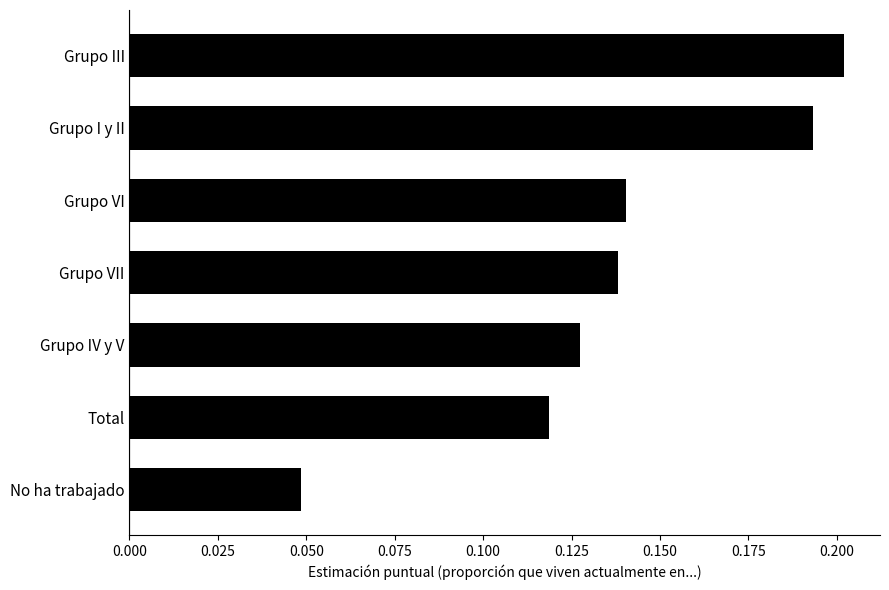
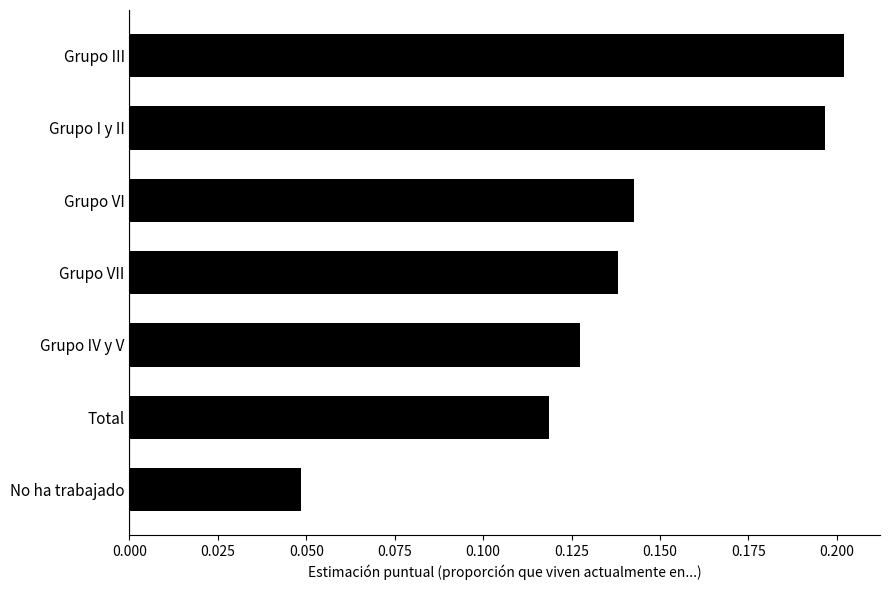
Grupo I y II: 0.193 -> 0.197
Grupo VI: 0.140 -> 0.143
